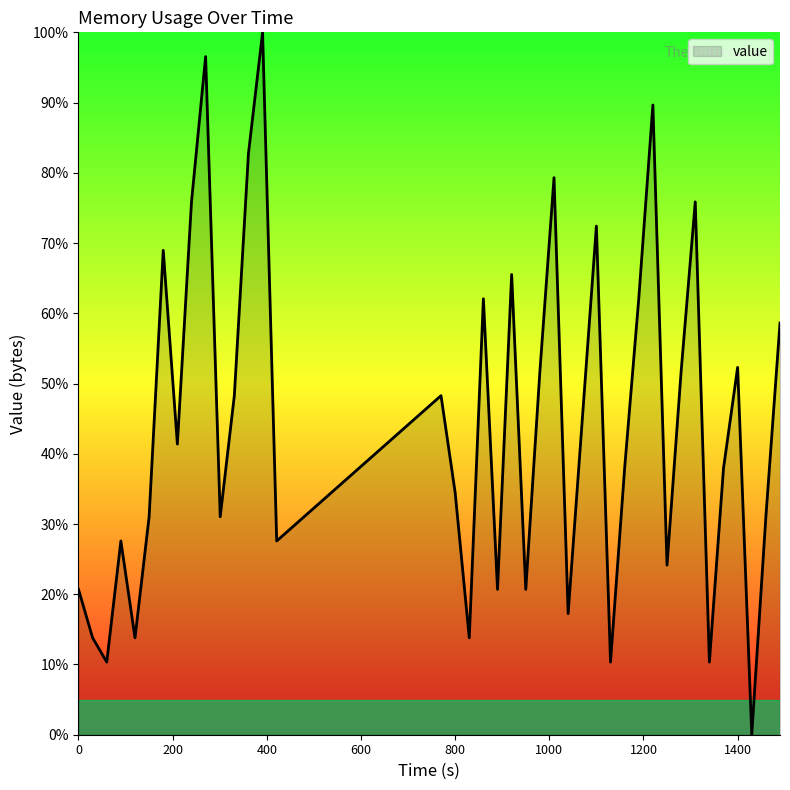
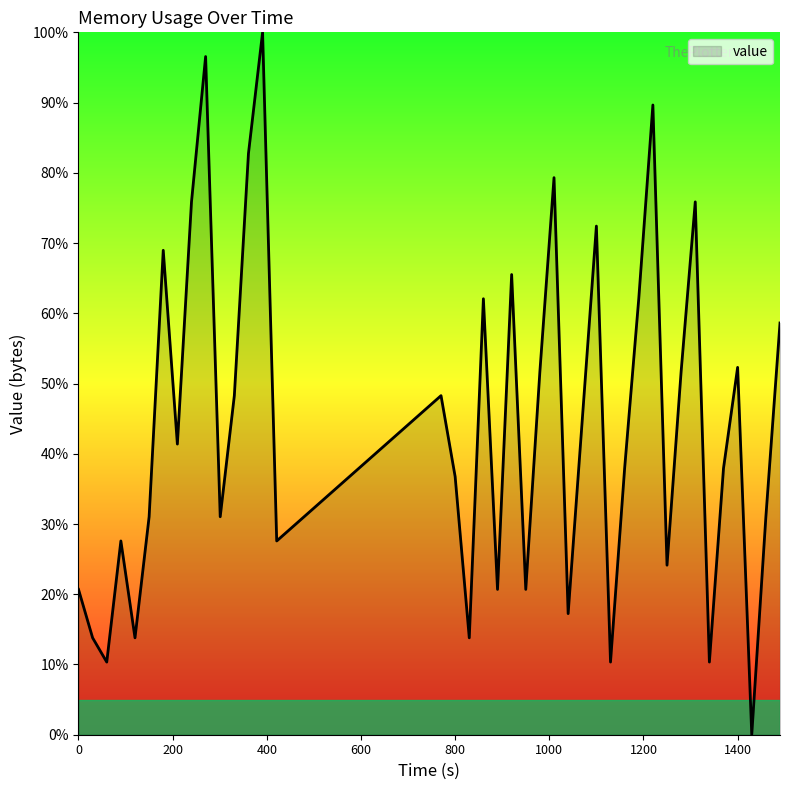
800: 34% -> 37%
